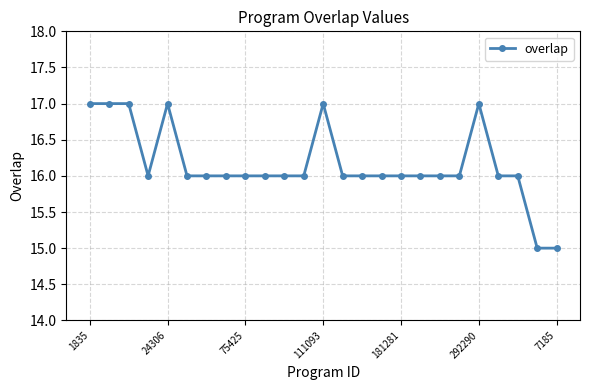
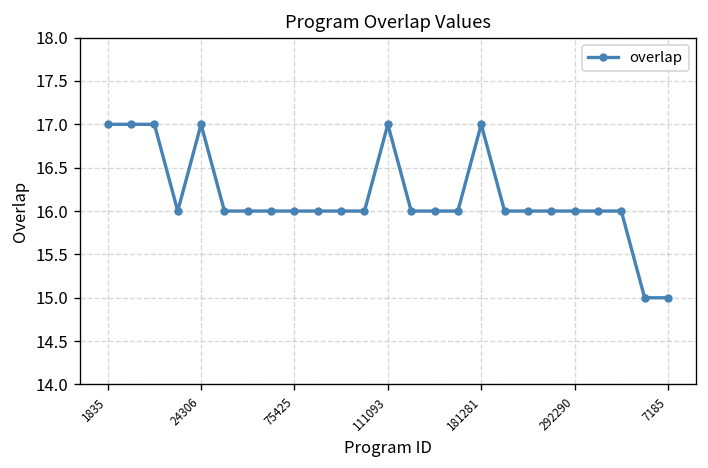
181281: 16 -> 17
292290: 17 -> 16
